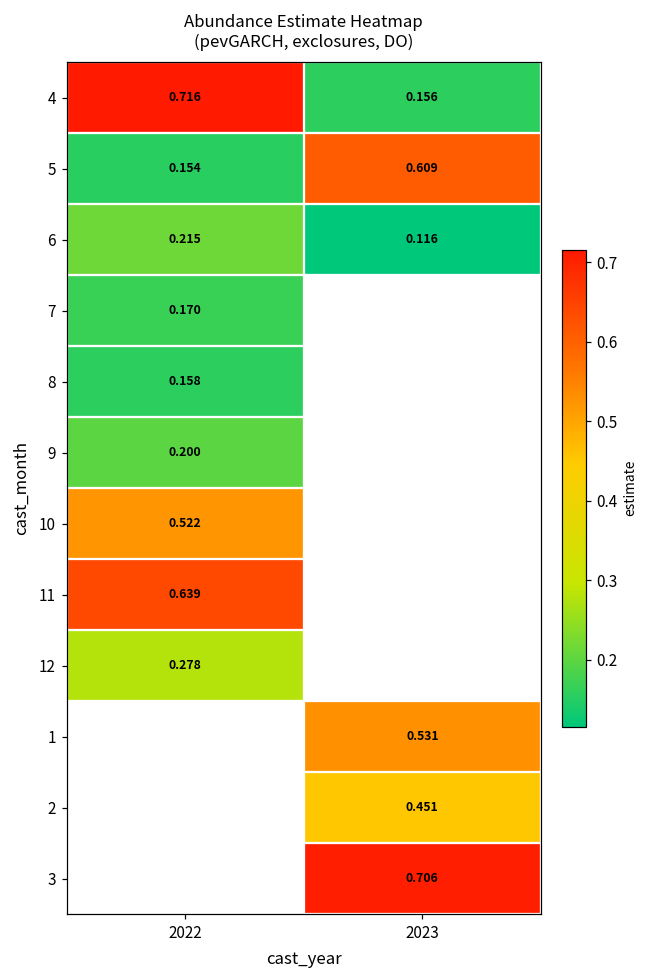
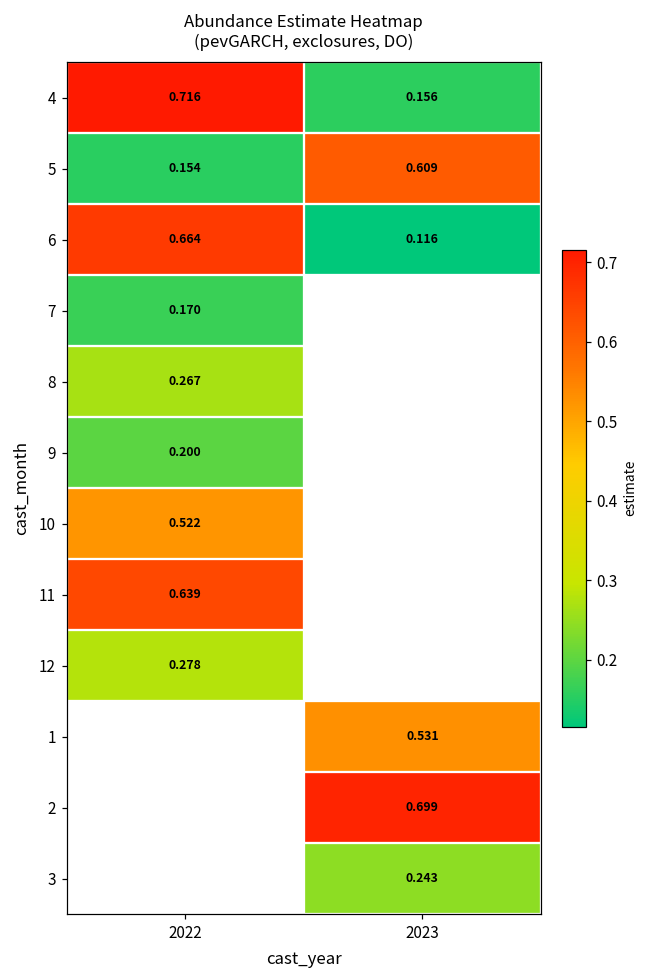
6, 2022: 0.215 -> 0.664
8, 2022: 0.158 -> 0.267
2, 2023: 0.451 -> 0.699
3, 2023: 0.706 -> 0.243
